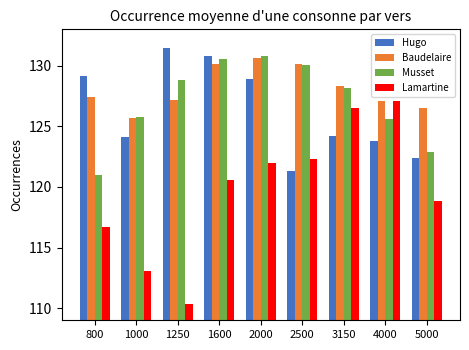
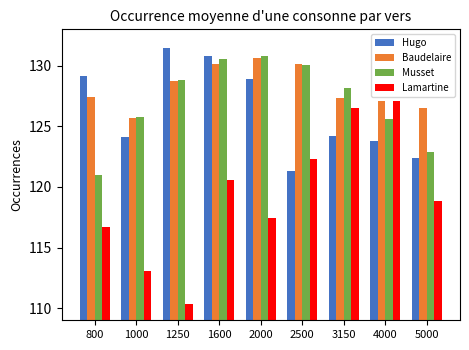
Baudelaire, 1250: 127.2 -> 128.8
Lamartine, 2000: 121.9 -> 117.4
Baudelaire, 3150: 128.3 -> 127.3
